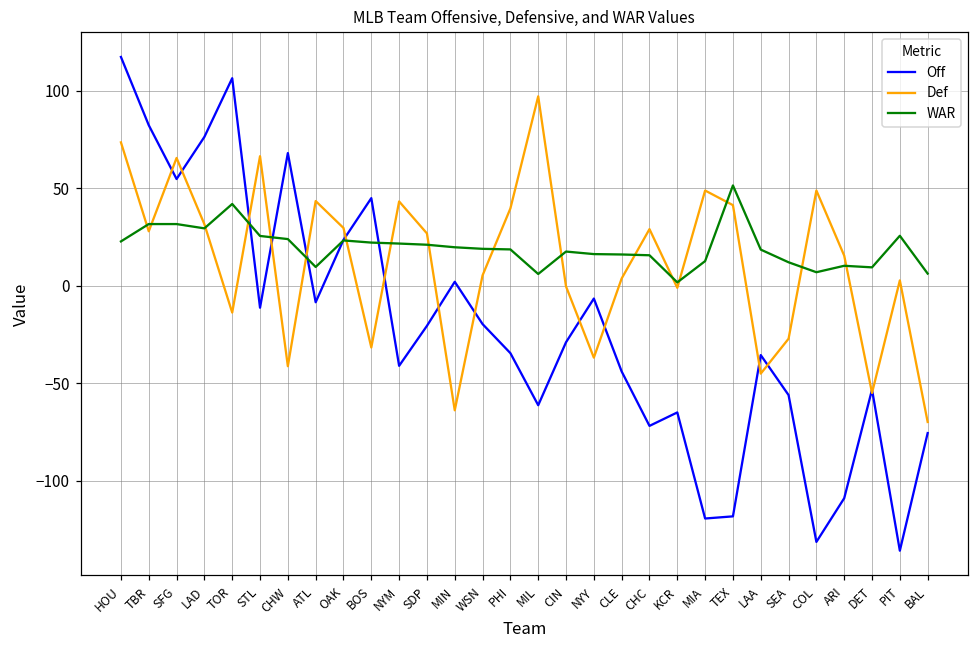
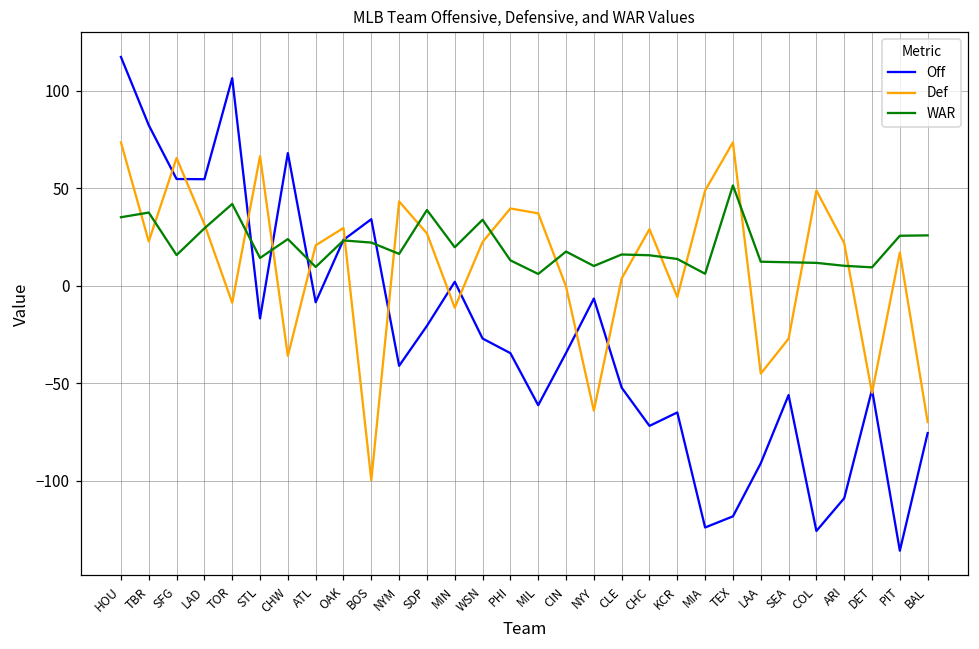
WAR, HOU: 23 -> 35
Def, TBR: 28 -> 23
WAR, TBR: 32 -> 38
WAR, SFG: 32 -> 16
Off, LAD: 76 -> 55
Def, TOR: -14 -> -9
Off, STL: -11 -> -17
WAR, STL: 26 -> 14
Def, CHW: -41 -> -36
Def, ATL: 44 -> 21
Off, BOS: 45 -> 34
Def, BOS: -32 -> -100
WAR, NYM: 22 -> 16
WAR, SDP: 21 -> 39
Def, MIN: -64 -> -11
Off, WSN: -20 -> -27
Def, WSN: 5 -> 23
WAR, WSN: 19 -> 34
WAR, PHI: 19 -> 13
Def, MIL: 97 -> 37
Off, CIN: -29 -> -34
Def, NYY: -37 -> -64
WAR, NYY: 16 -> 10
Off, CLE: -44 -> -52
Def, KCR: -1 -> -6
WAR, KCR: 2 -> 14
Off, MIA: -119 -> -124
WAR, MIA: 13 -> 6
Def, TEX: 41 -> 74
Off, LAA: -36 -> -91
WAR, LAA: 19 -> 12
Off, COL: -131 -> -126
WAR, COL: 7 -> 12
Def, ARI: 16 -> 22
Def, PIT: 3 -> 17
WAR, BAL: 6 -> 26
